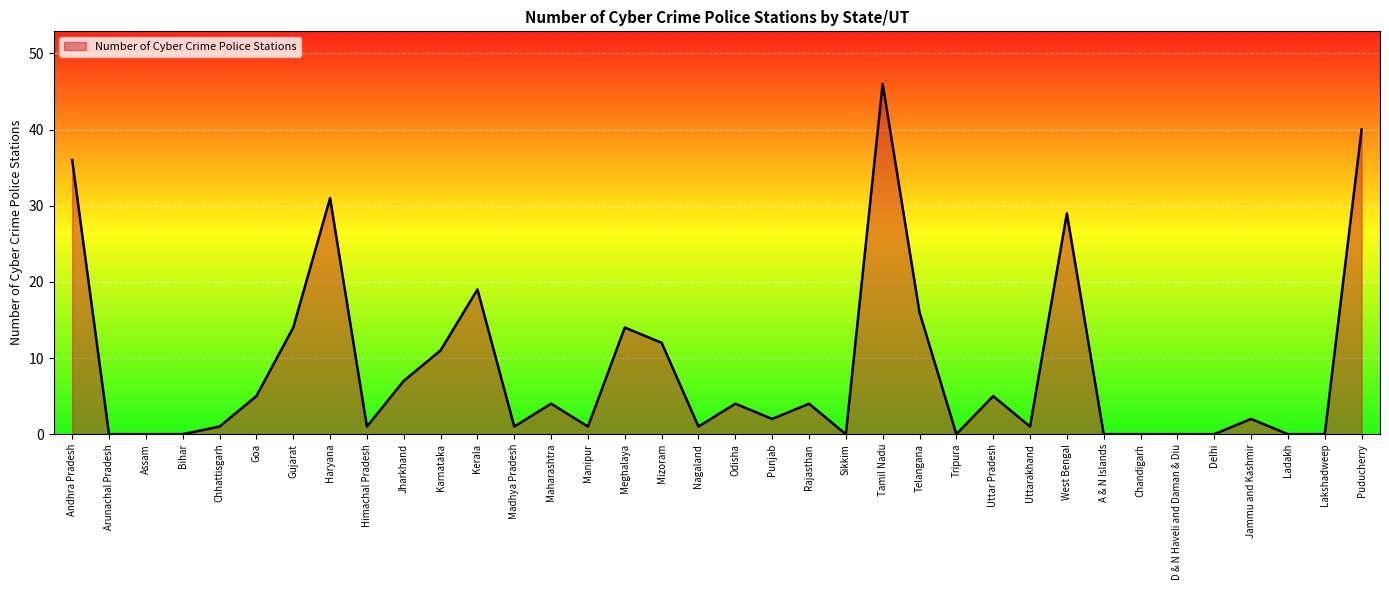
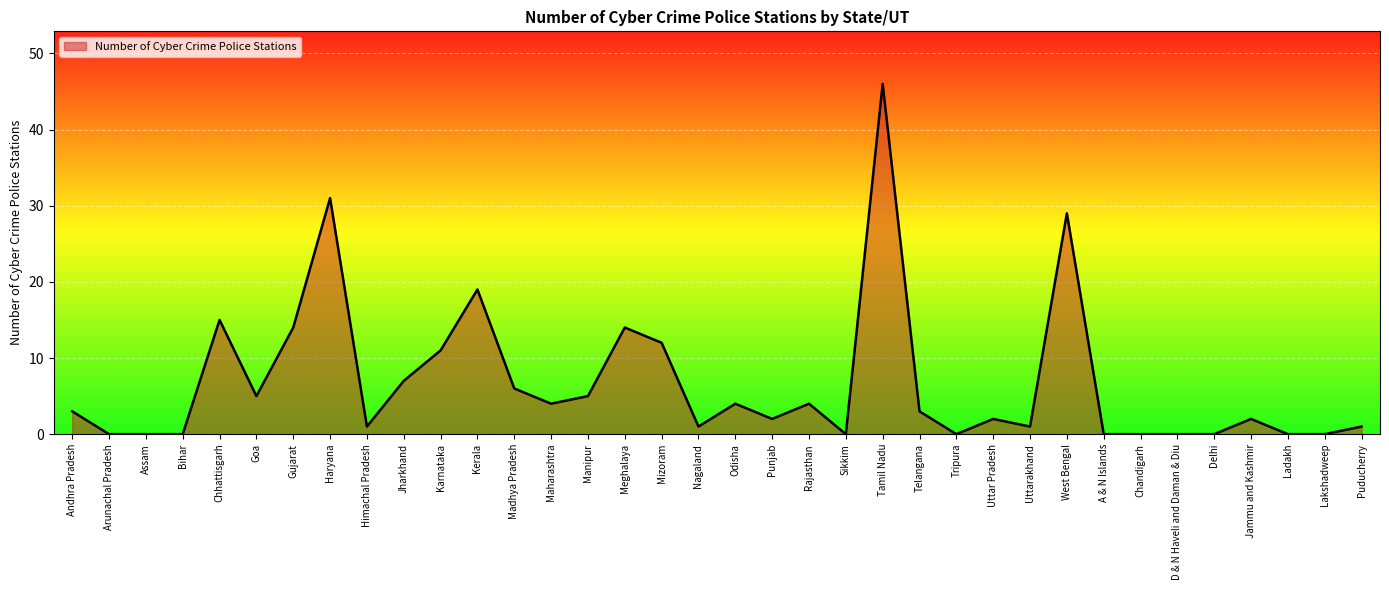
Andhra Pradesh: 36 -> 3
Chhattisgarh: 1 -> 15
Madhya Pradesh: 1 -> 6
Manipur: 1 -> 5
Telangana: 16 -> 3
Uttar Pradesh: 5 -> 2
Puducherry: 40 -> 1
